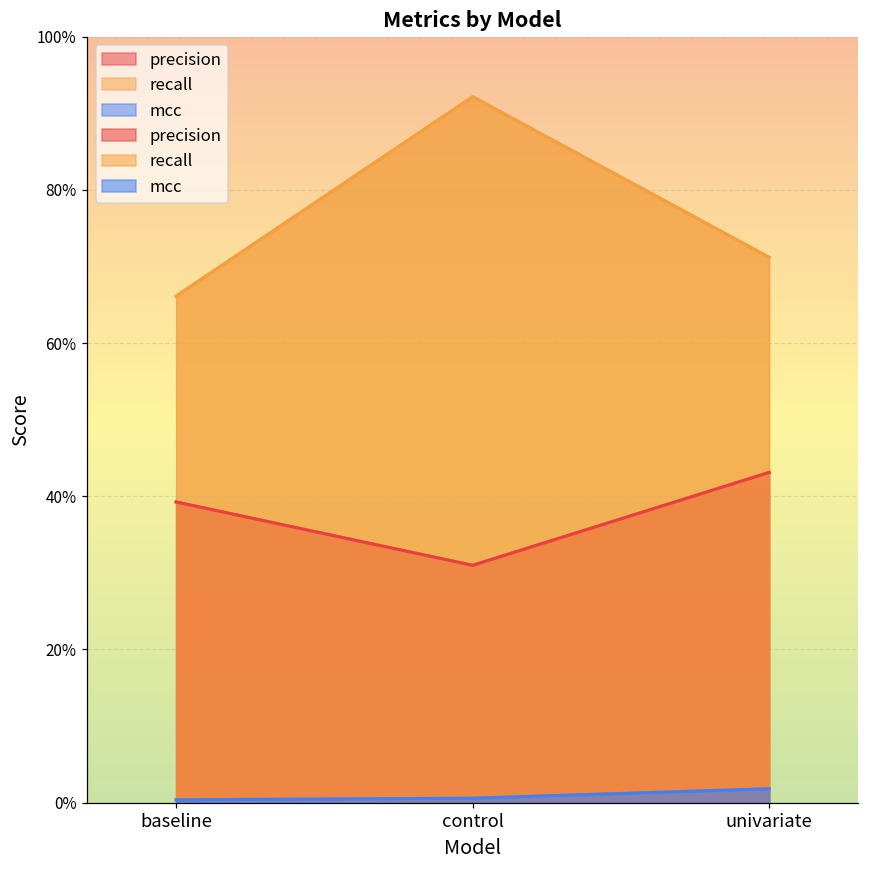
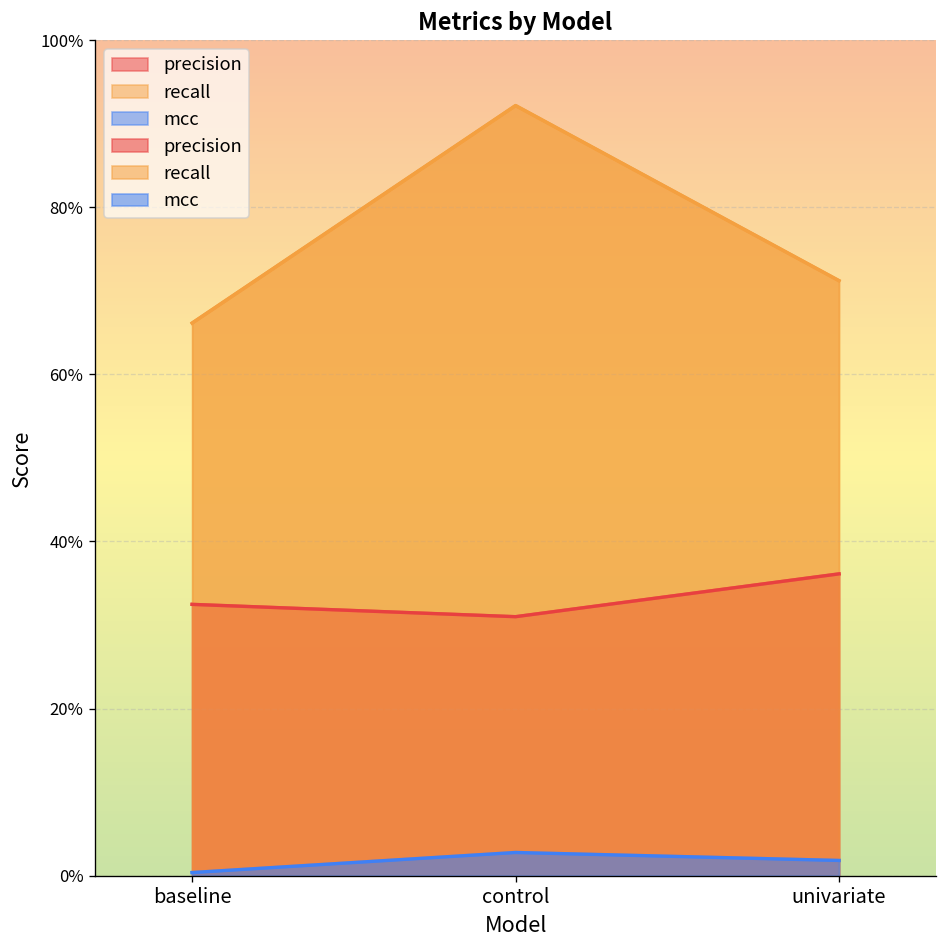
precision, baseline: 39% -> 32%
mcc, control: 1% -> 3%
precision, univariate: 43% -> 36%
